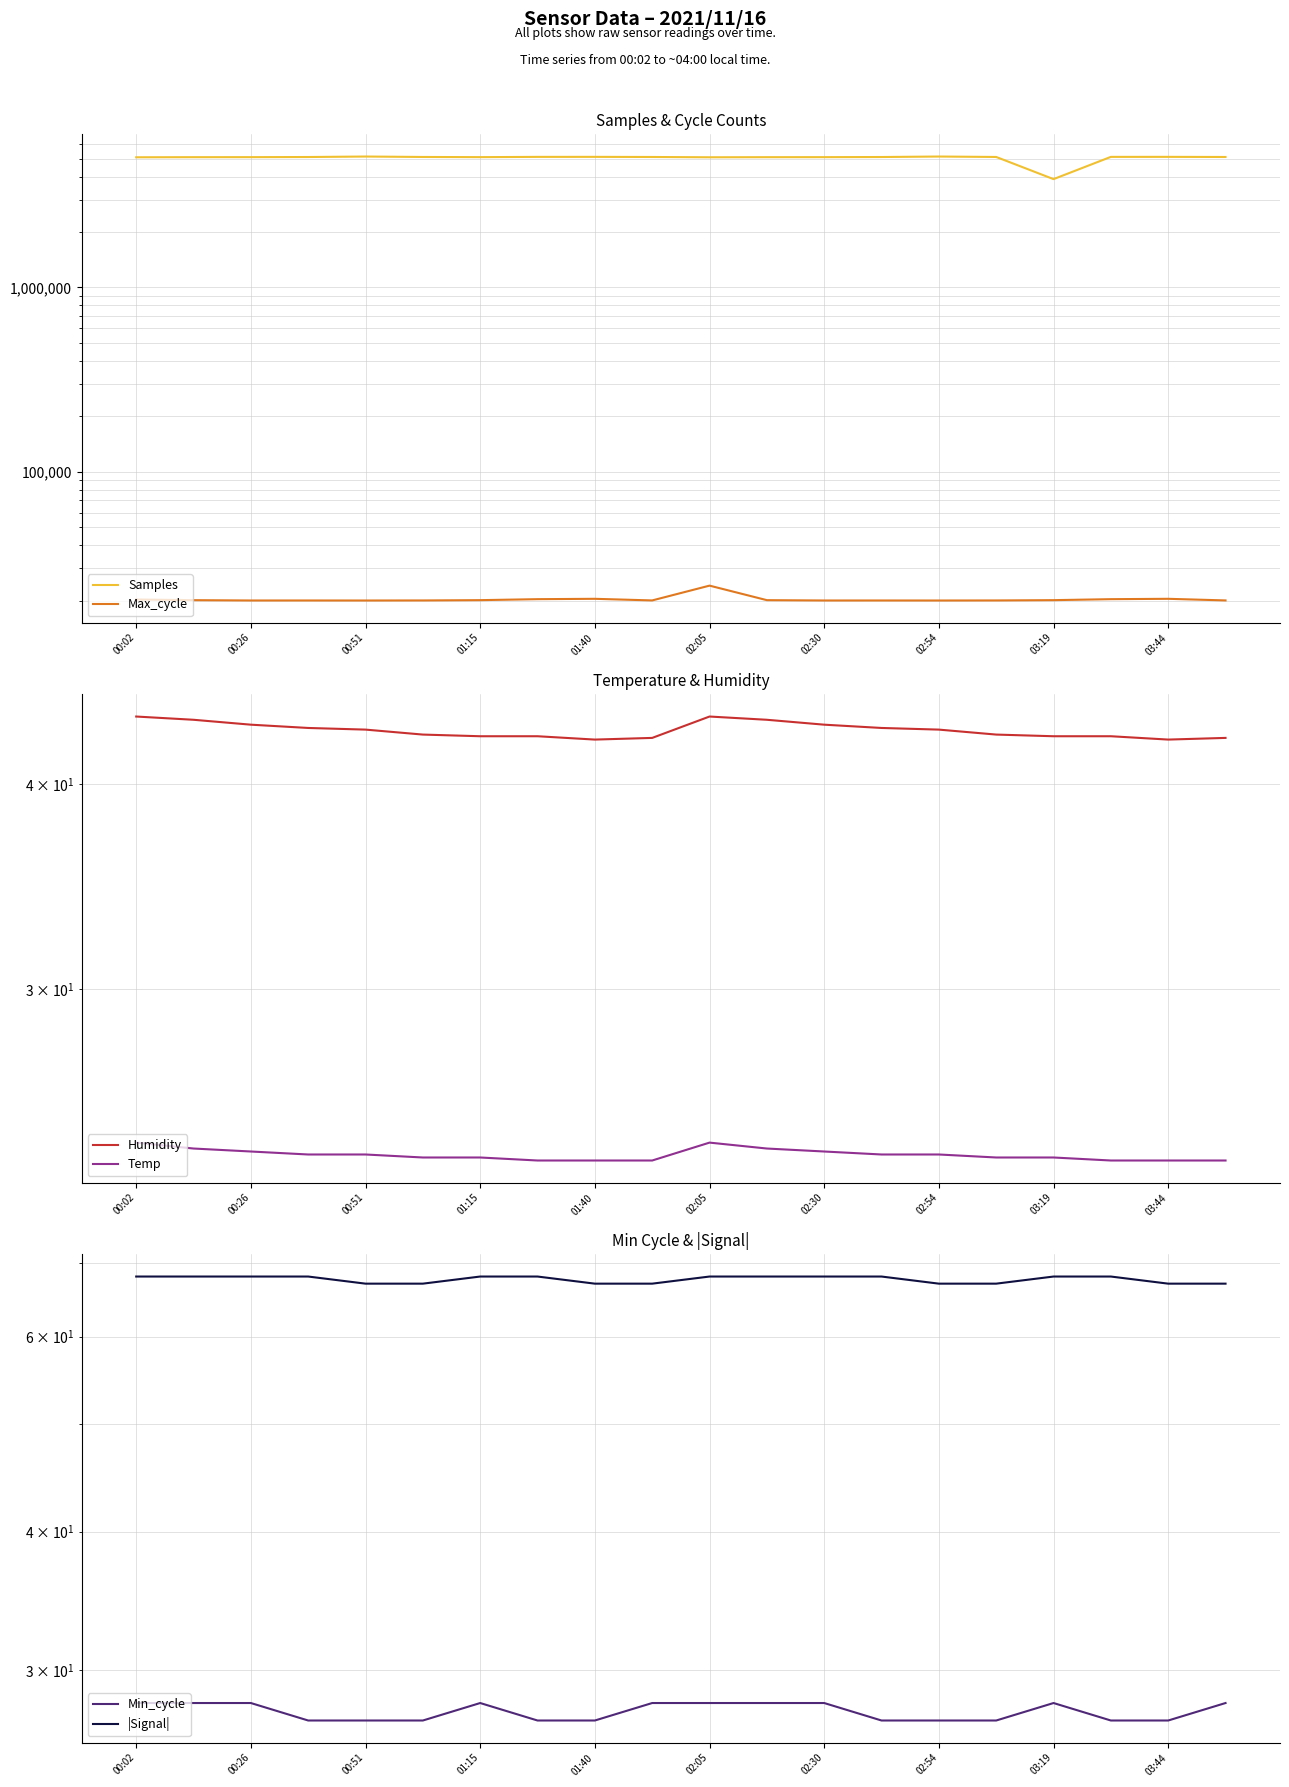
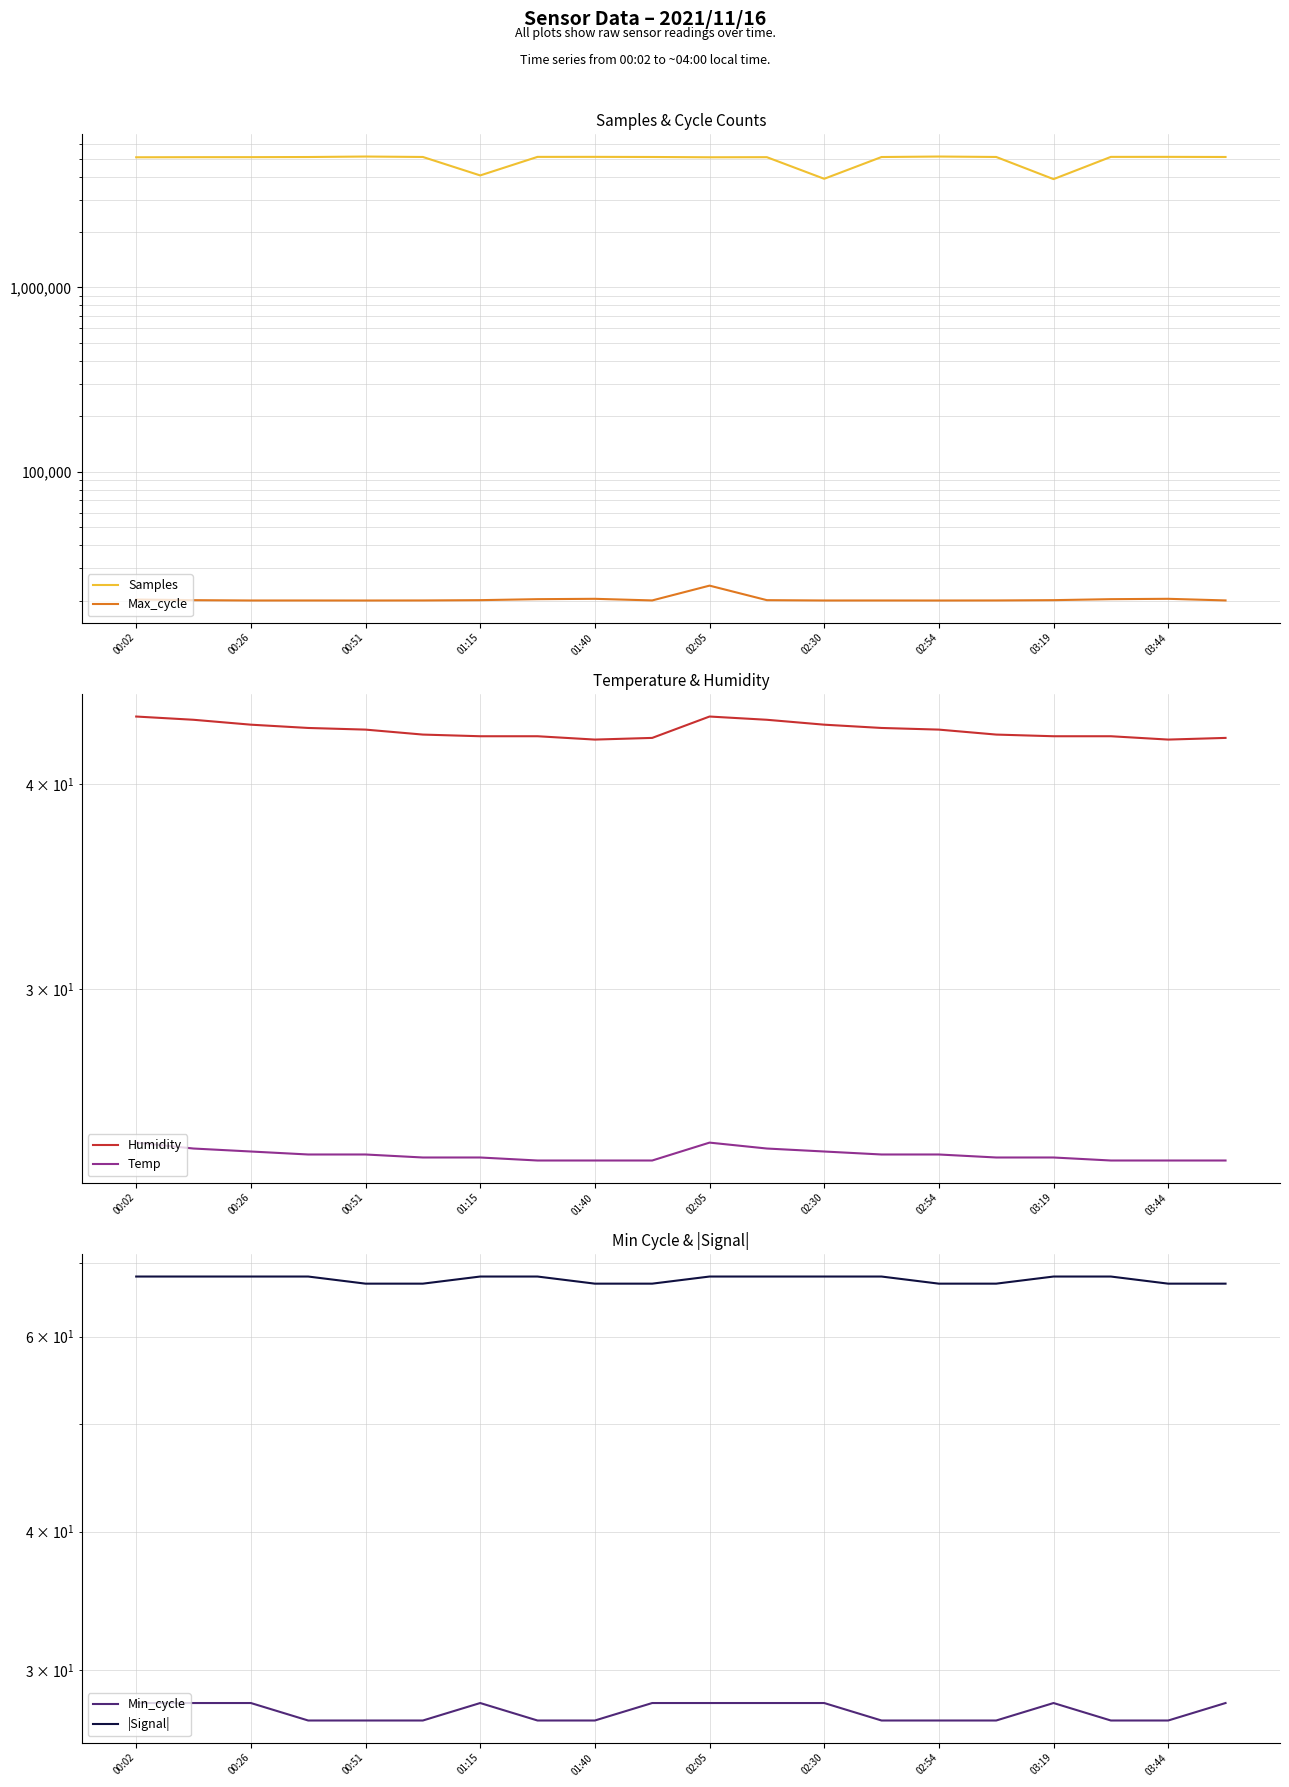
Samples & Cycle Counts, Samples, 01:15: 5,100,000 -> 4,100,000
Samples & Cycle Counts, Samples, 02:30: 5,100,000 -> 3,900,000
